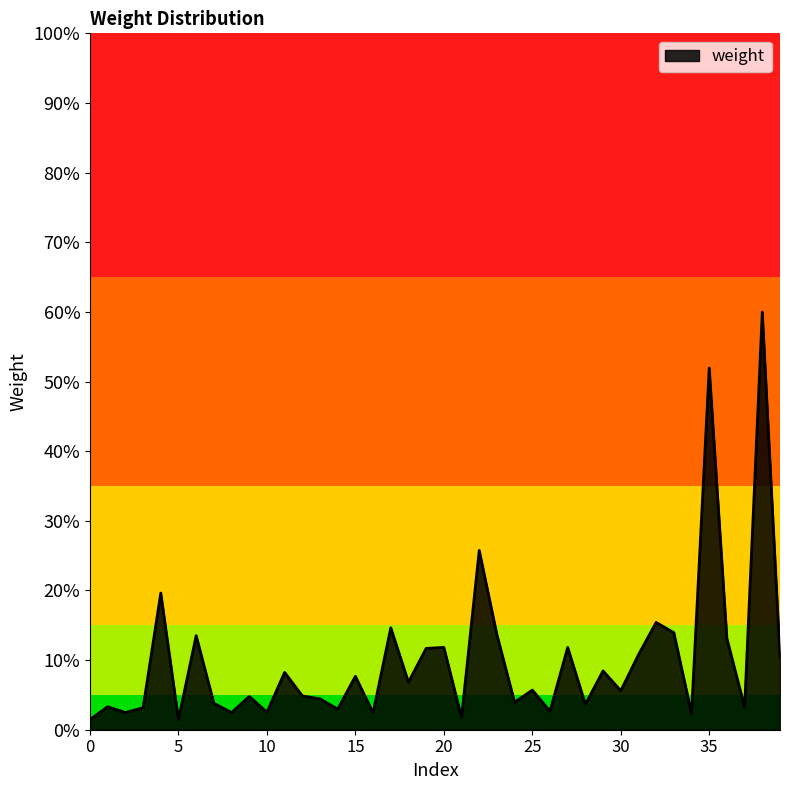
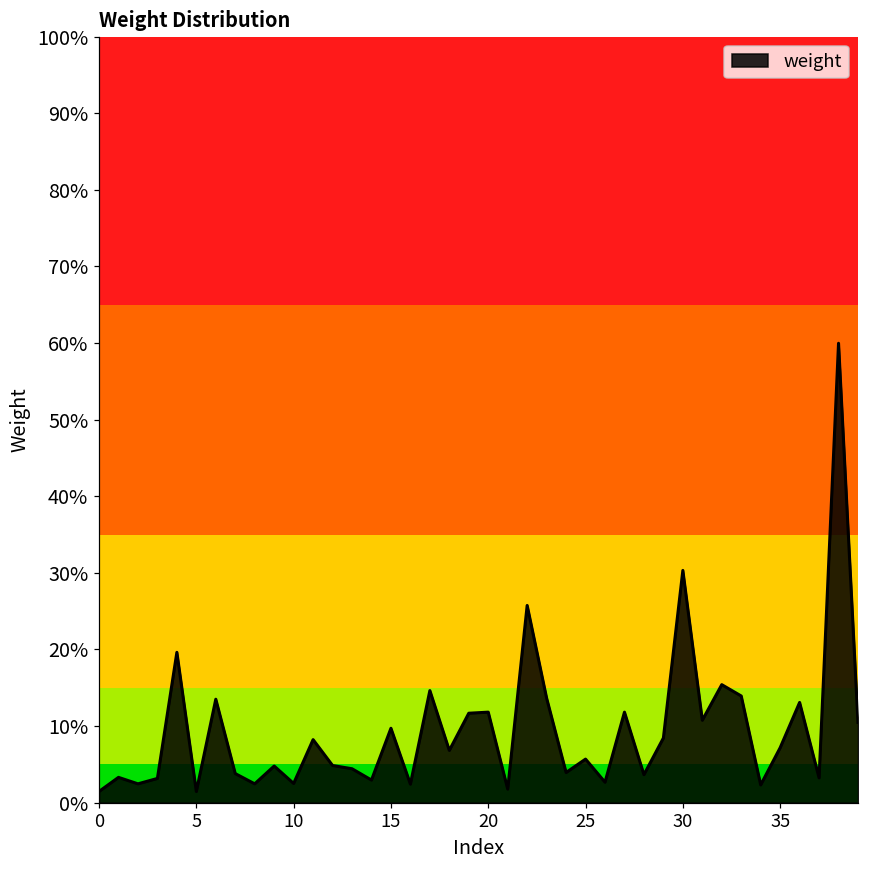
15: 8% -> 10%
30: 6% -> 30%
35: 52% -> 7%
